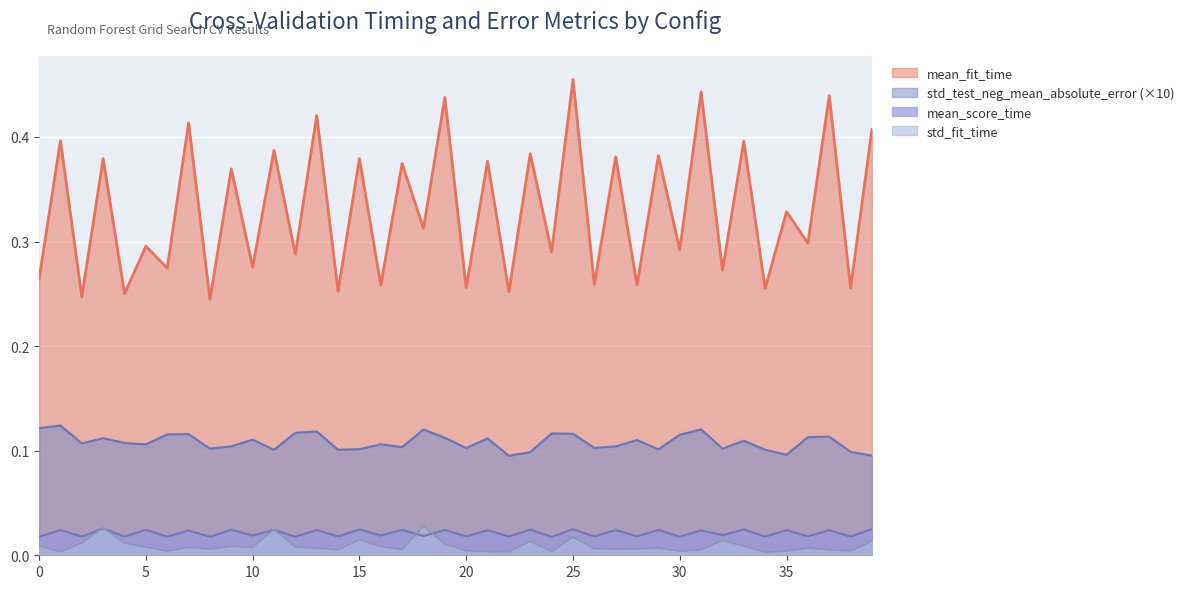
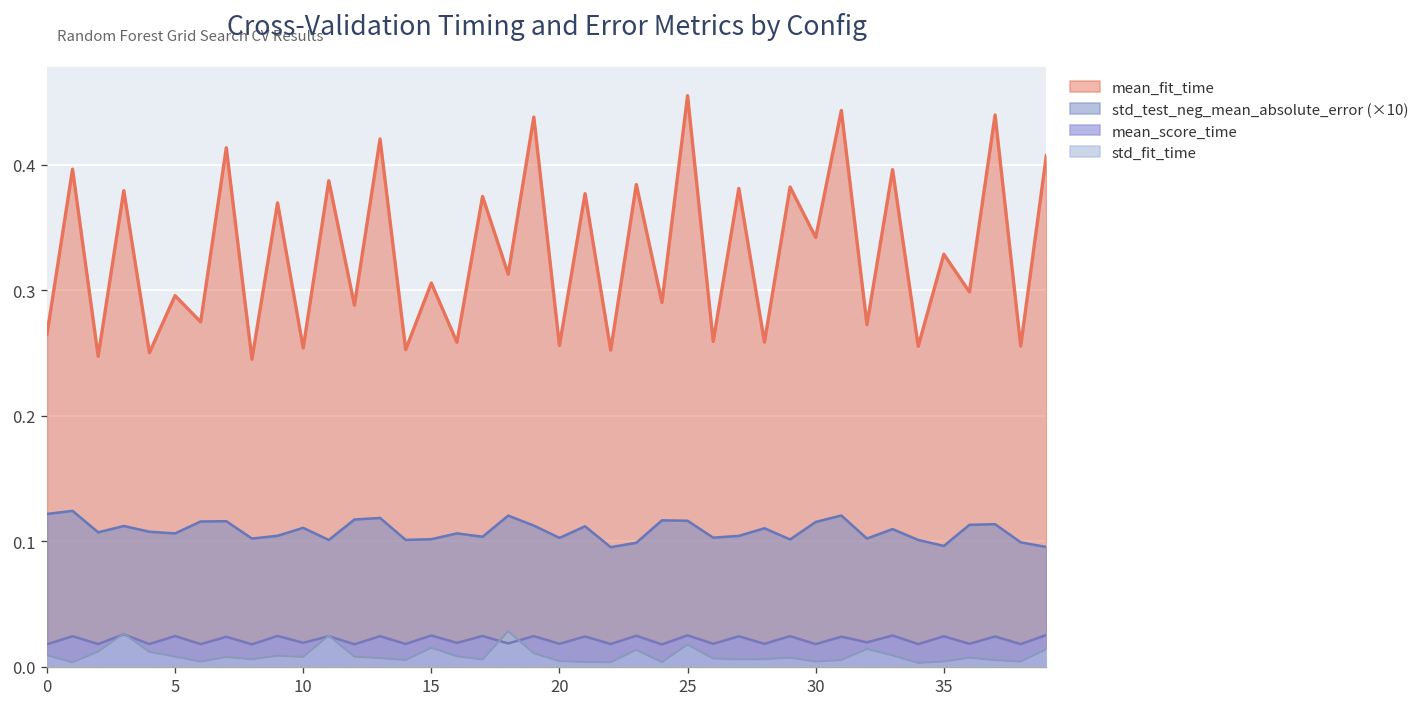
mean_fit_time, 10: 0.275 -> 0.254
mean_fit_time, 15: 0.379 -> 0.306
mean_fit_time, 30: 0.292 -> 0.342
